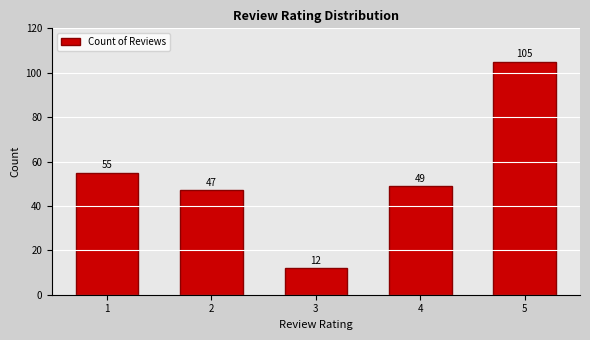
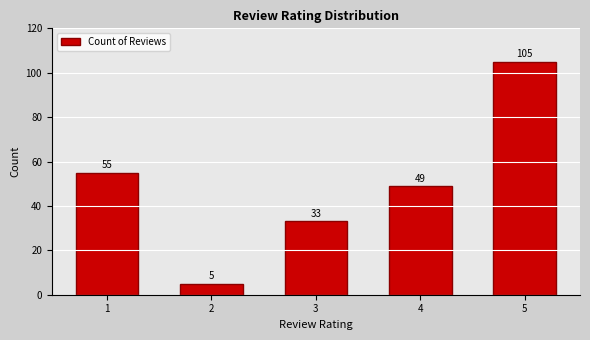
2: 47 -> 5
3: 12 -> 33
